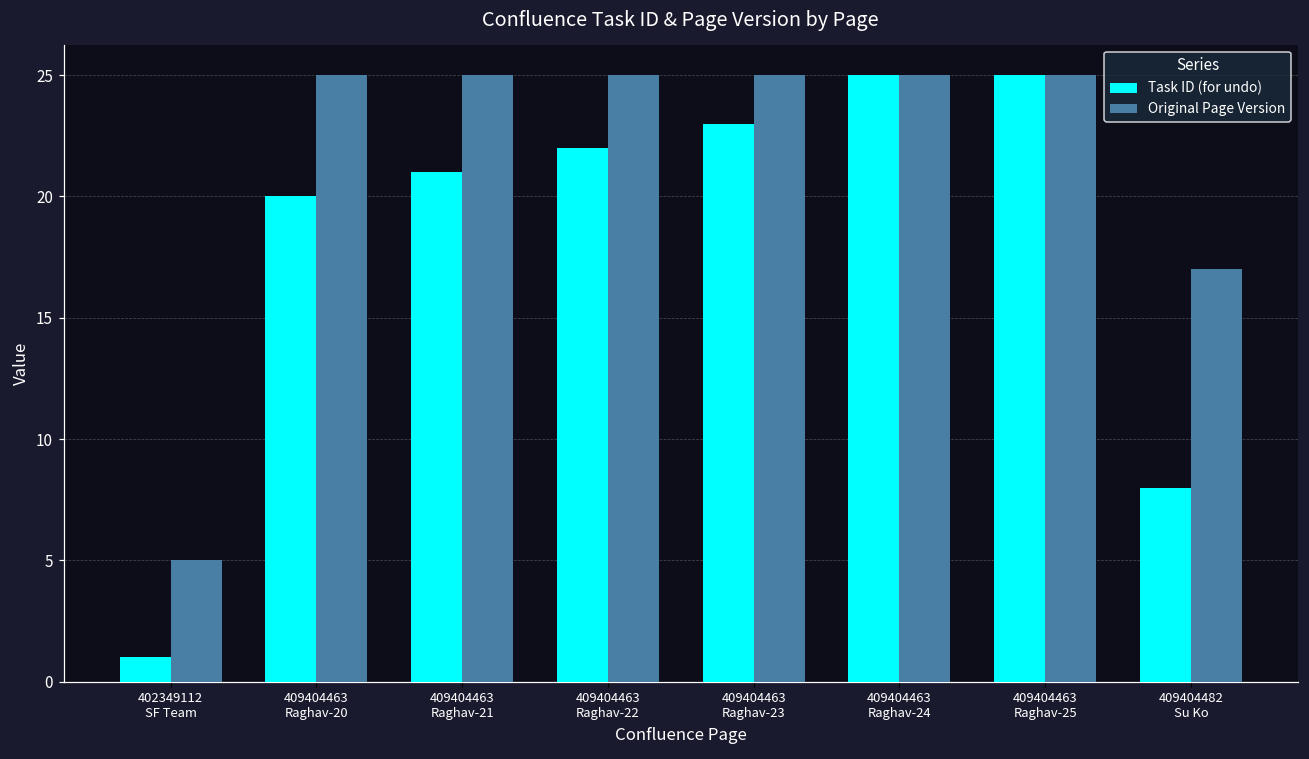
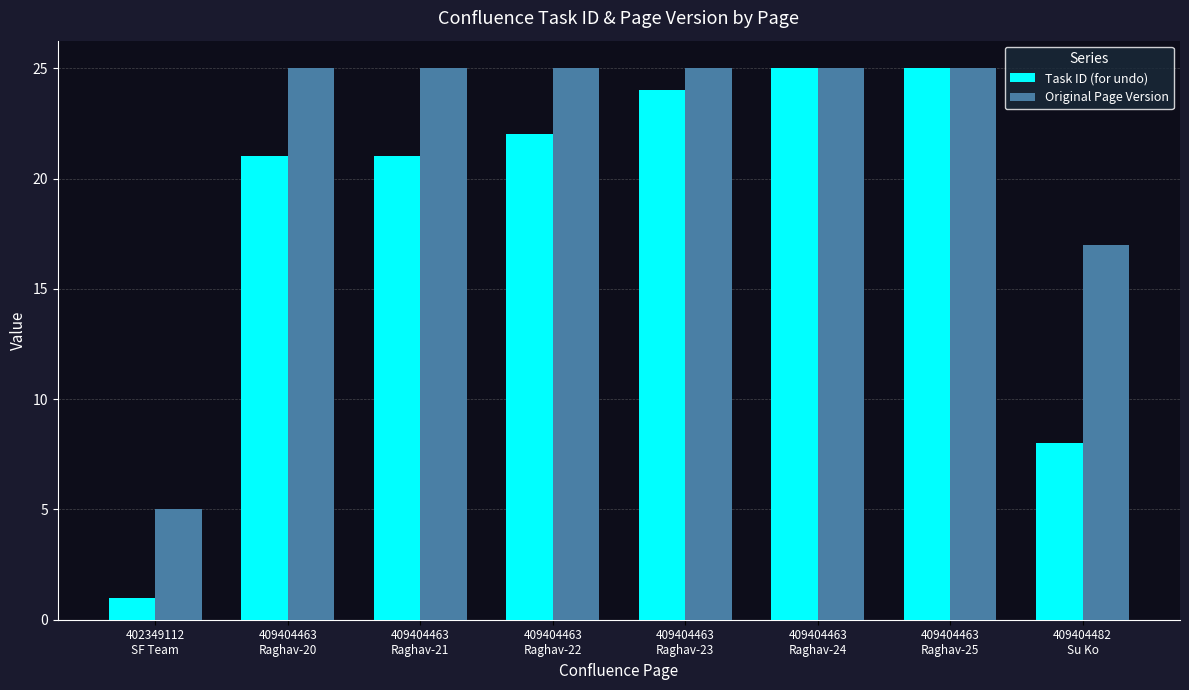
Task ID (for undo), 409404463 Raghav-20: 20 -> 21
Task ID (for undo), 409404463 Raghav-23: 23 -> 24
